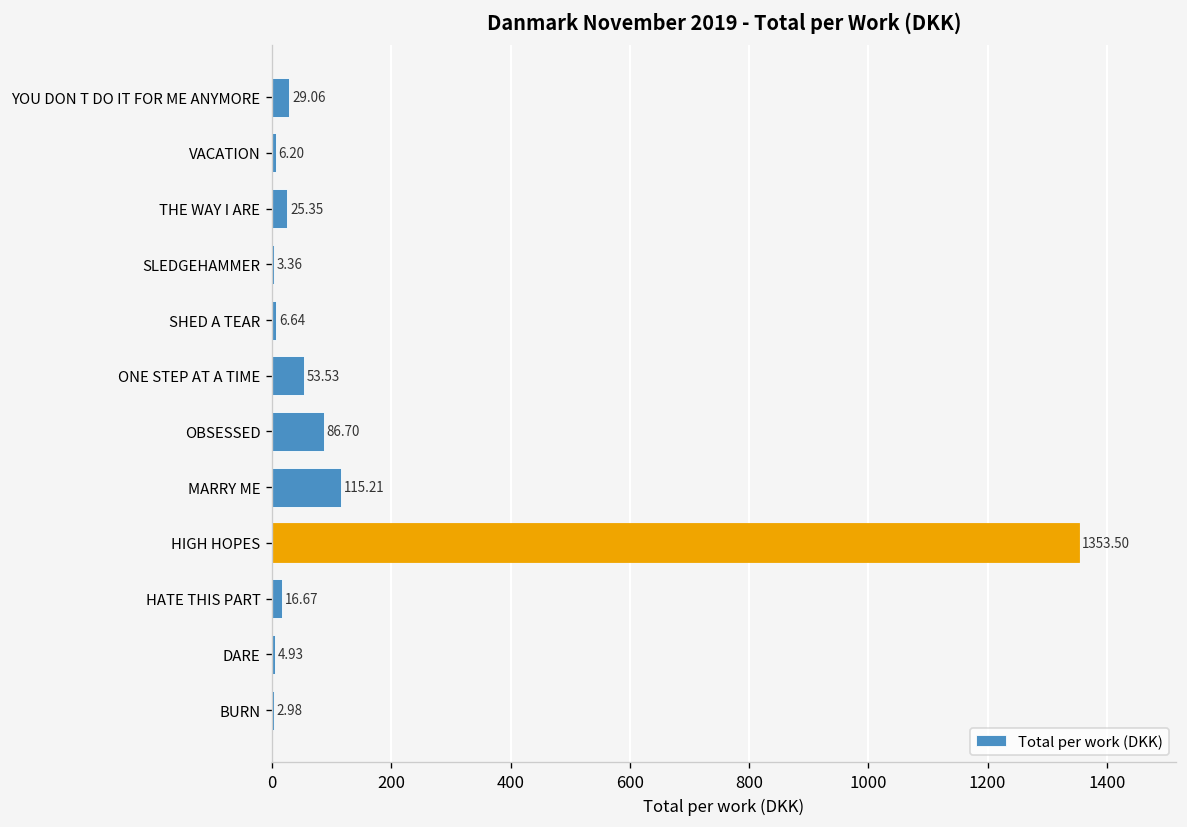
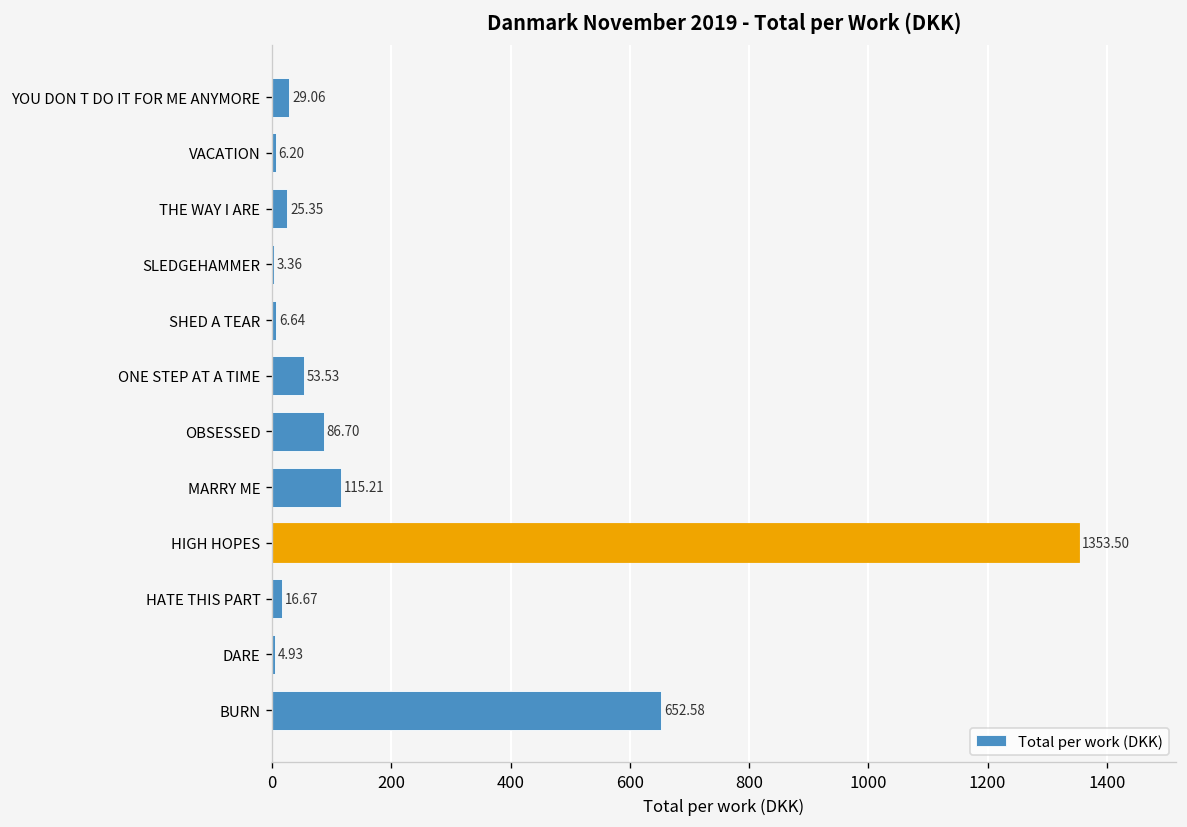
BURN: 2.98 -> 652.58
